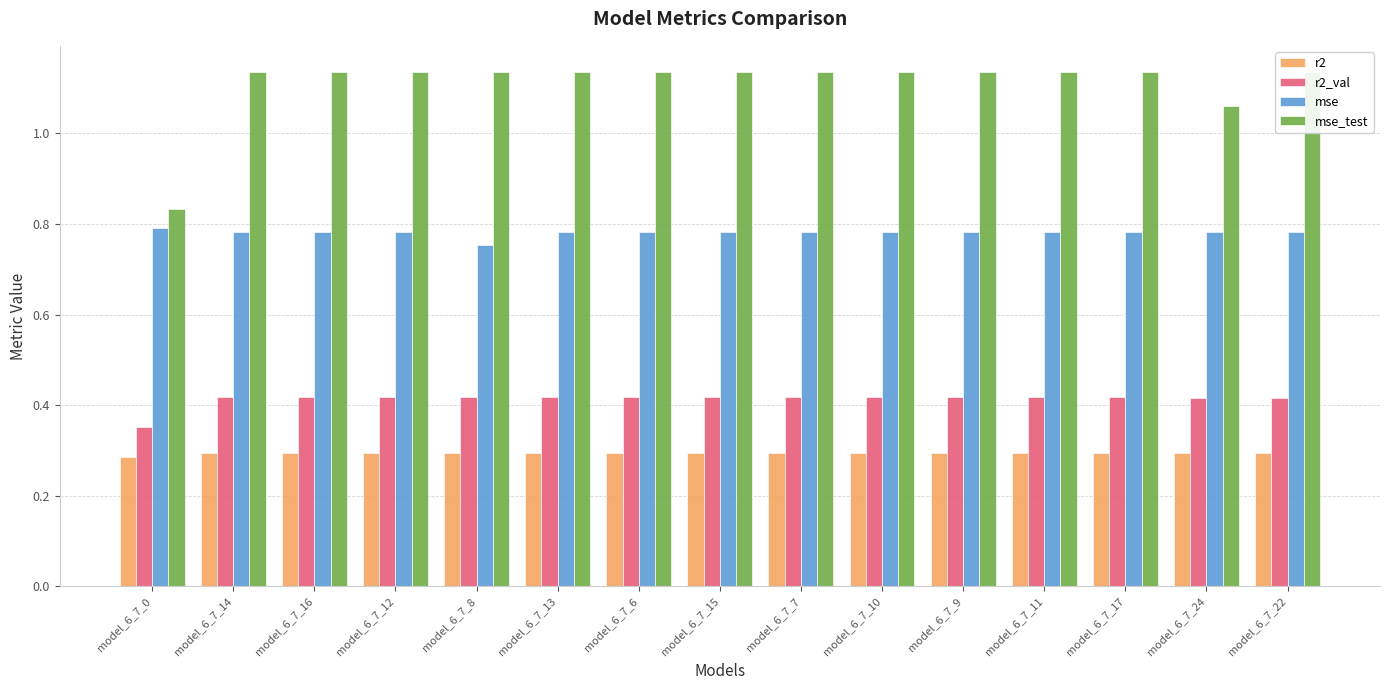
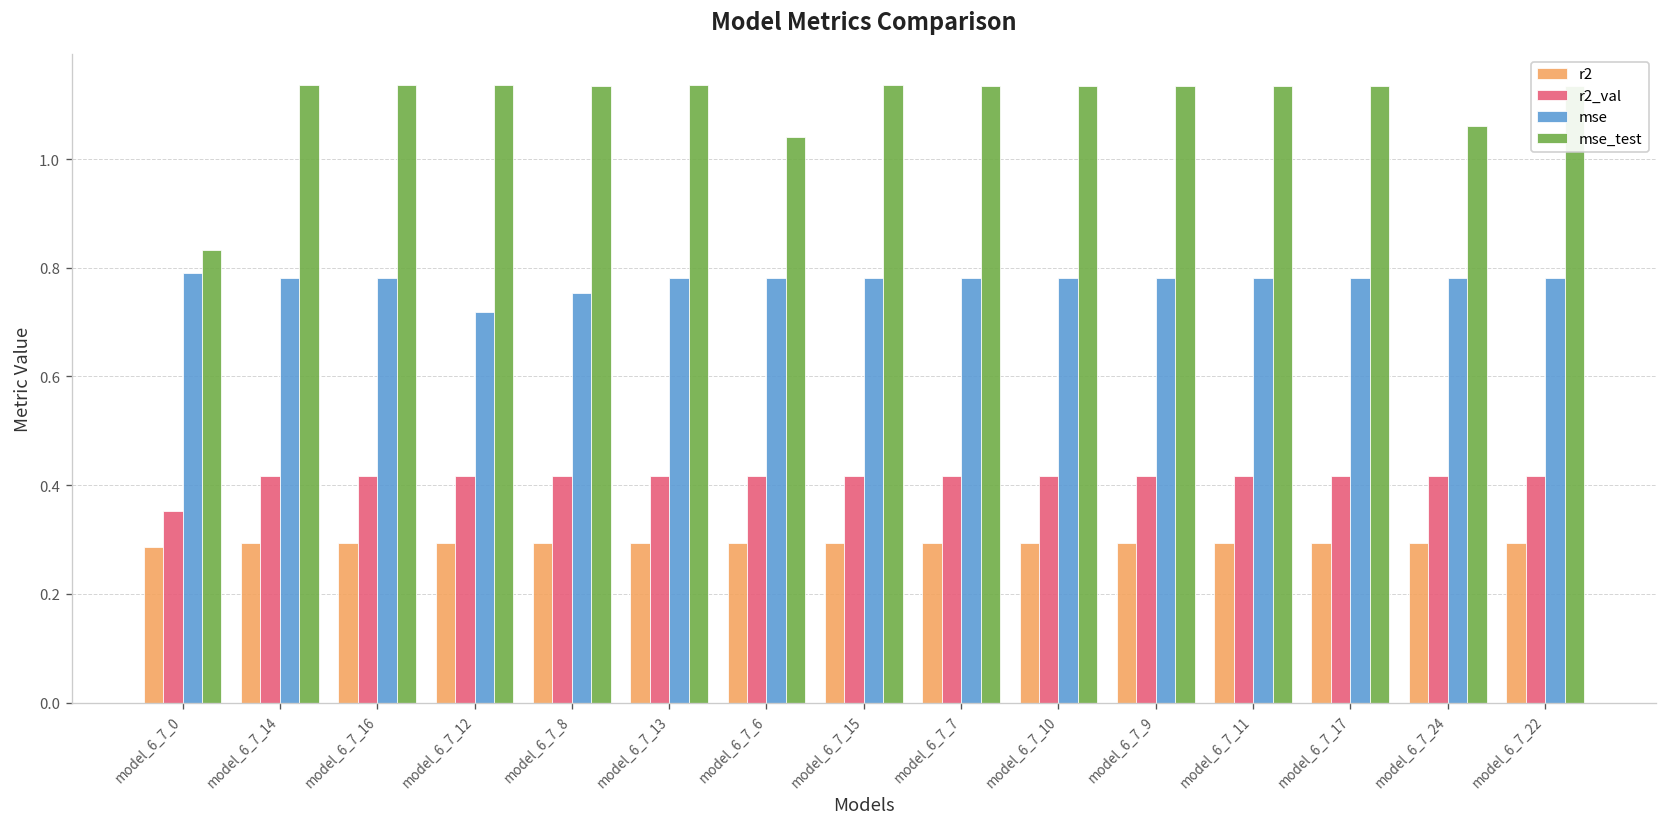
mse, model_6_7_12: 0.78 -> 0.72
mse_test, model_6_7_6: 1.14 -> 1.04
